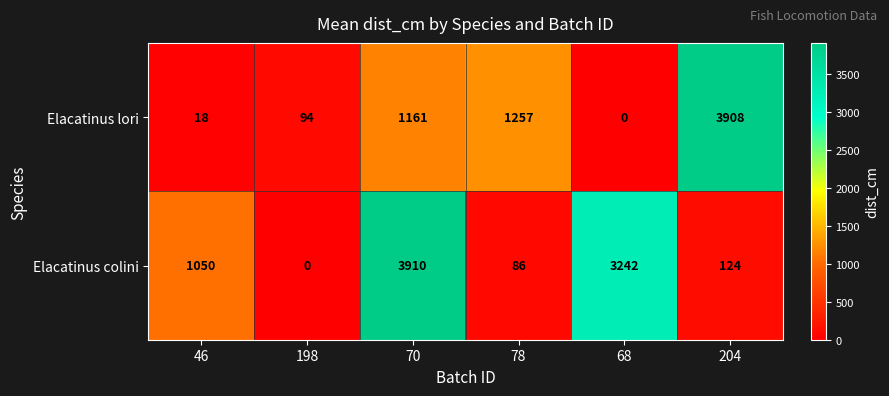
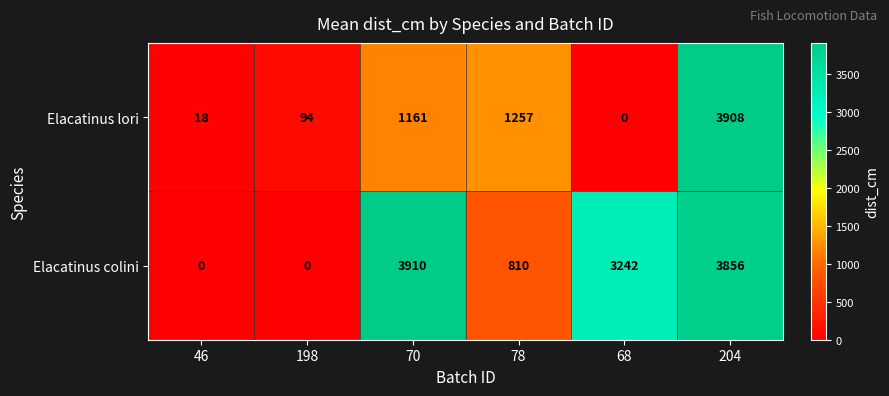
Elacatinus colini, 46: 1050 -> 0
Elacatinus colini, 78: 86 -> 810
Elacatinus colini, 204: 124 -> 3856
